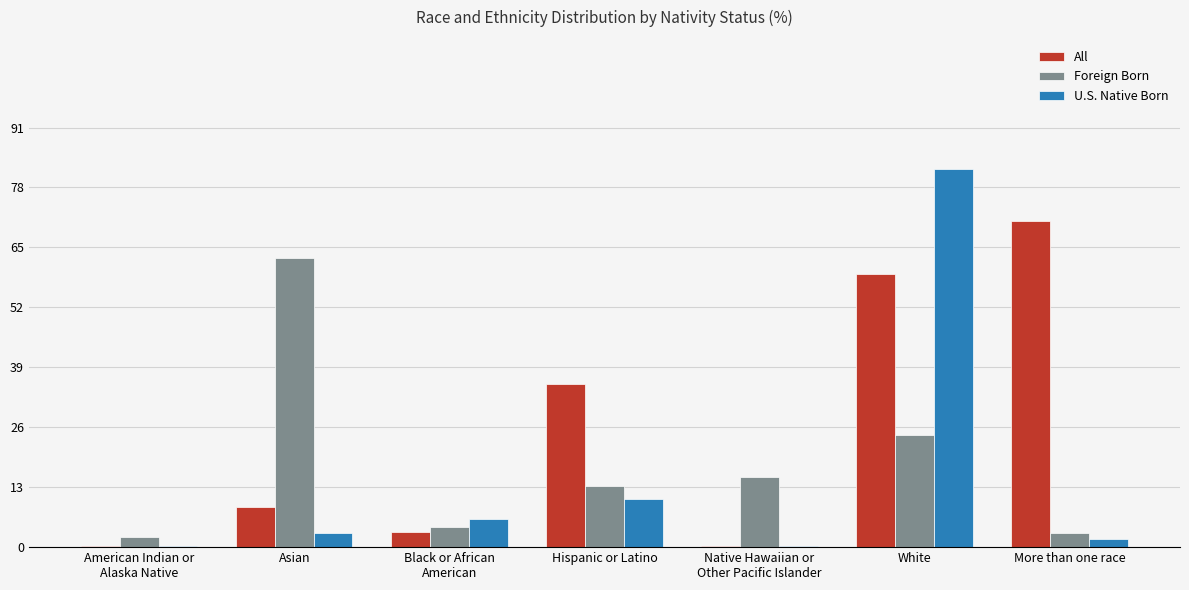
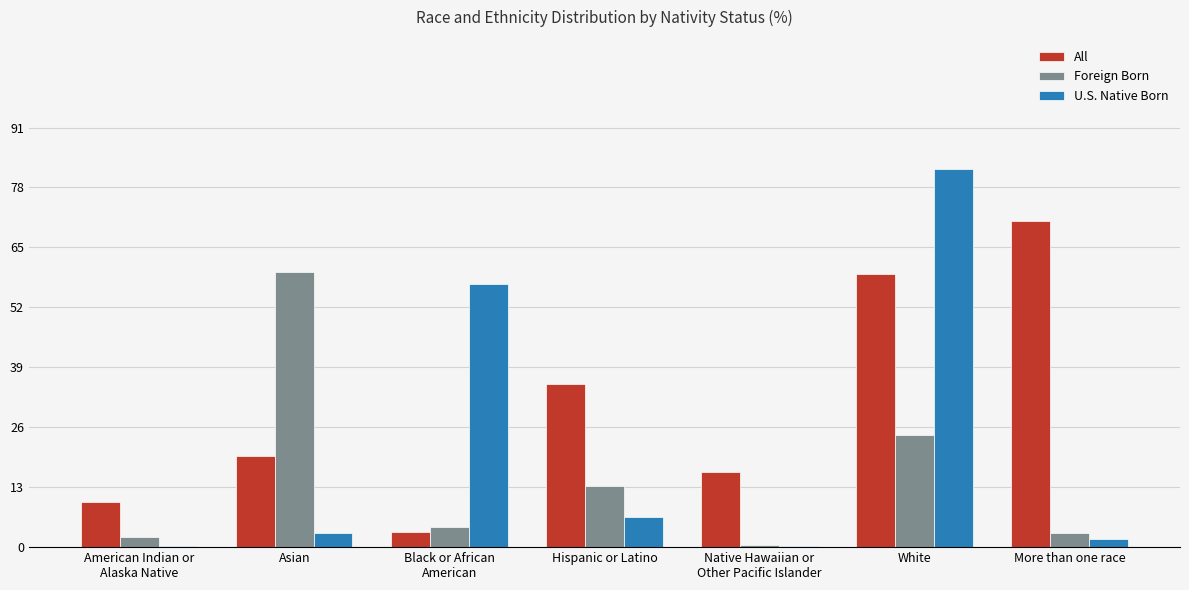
All, American Indian or Alaska Native: 0 -> 10
All, Asian: 9 -> 20
Foreign Born, Asian: 63 -> 60
U.S. Native Born, Black or African American: 6 -> 57
U.S. Native Born, Hispanic or Latino: 11 -> 7
All, Native Hawaiian or Other Pacific Islander: 0 -> 16
Foreign Born, Native Hawaiian or Other Pacific Islander: 15 -> 1
